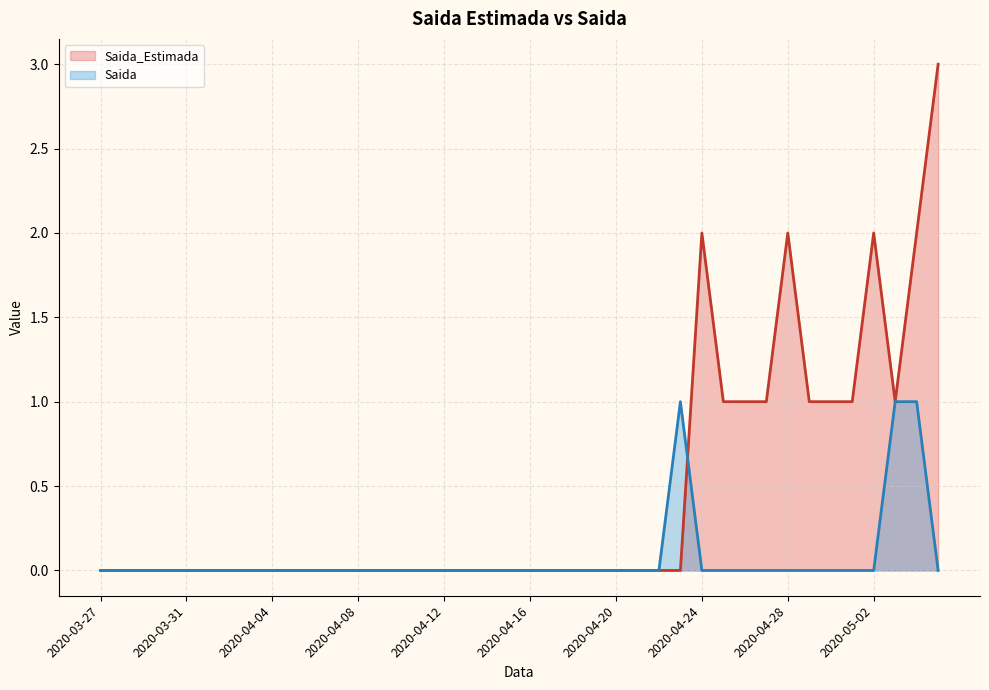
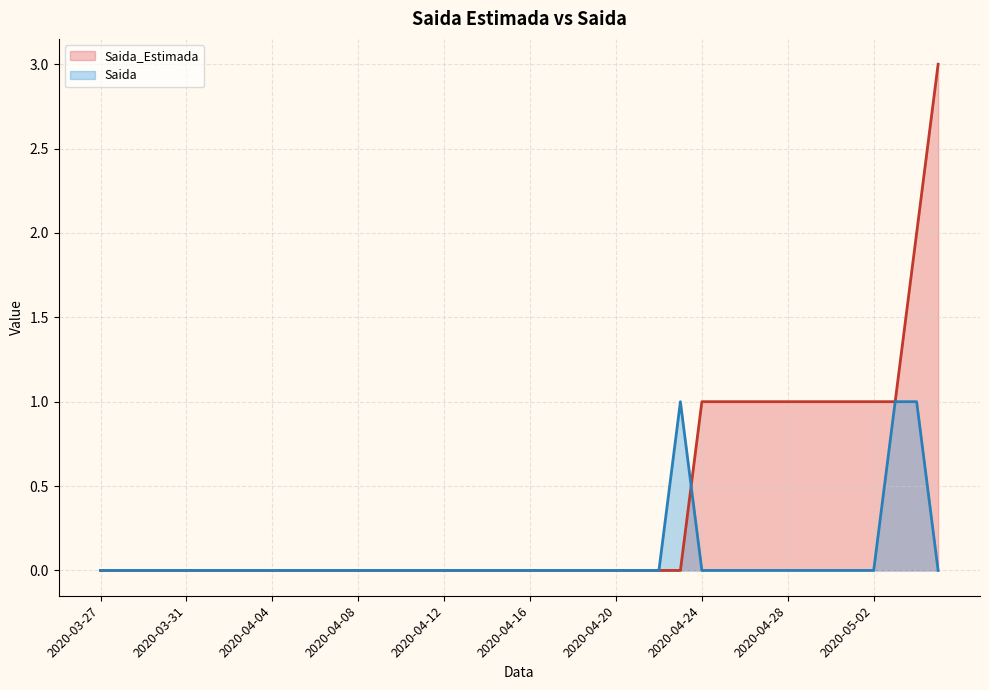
Saida_Estimada, 2020-04-24: 2 -> 1
Saida_Estimada, 2020-04-28: 2 -> 1
Saida_Estimada, 2020-05-02: 2 -> 1
